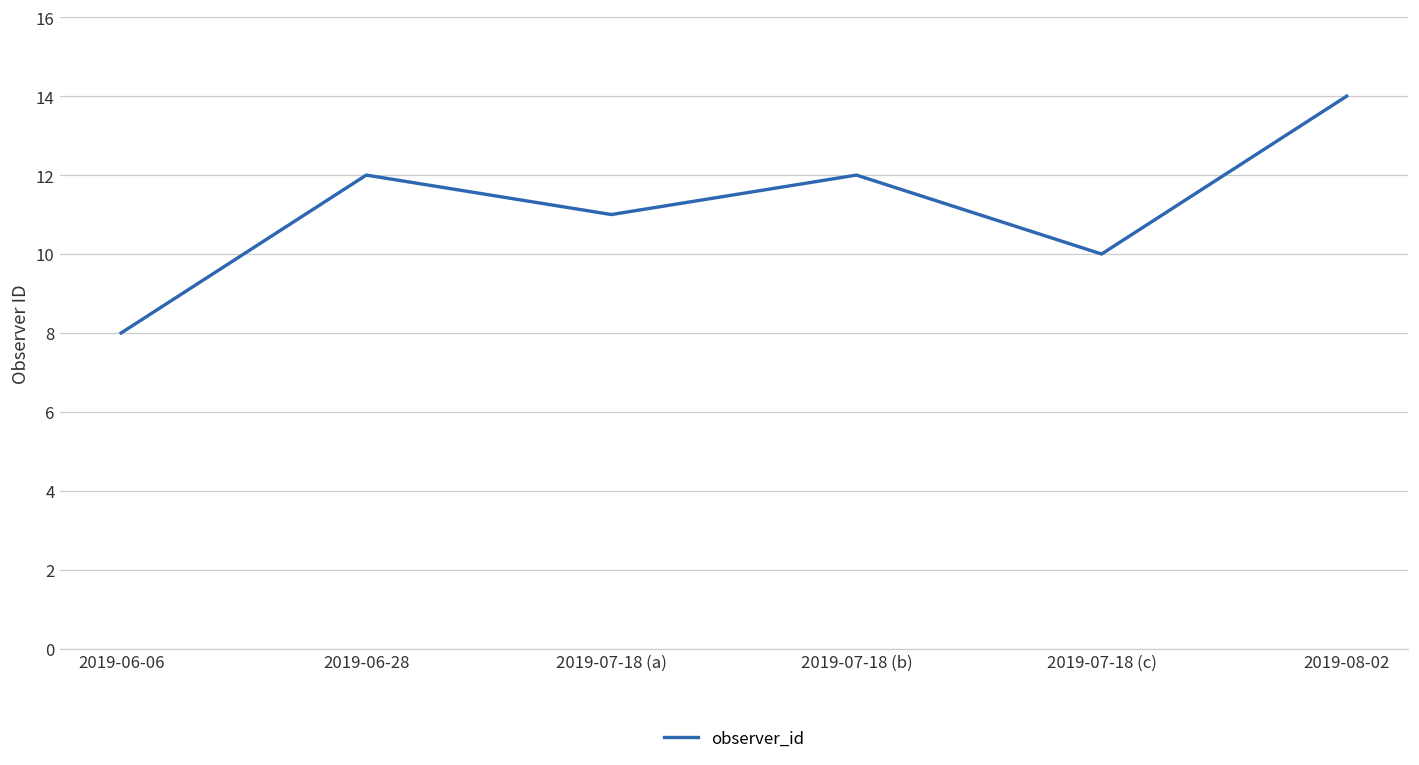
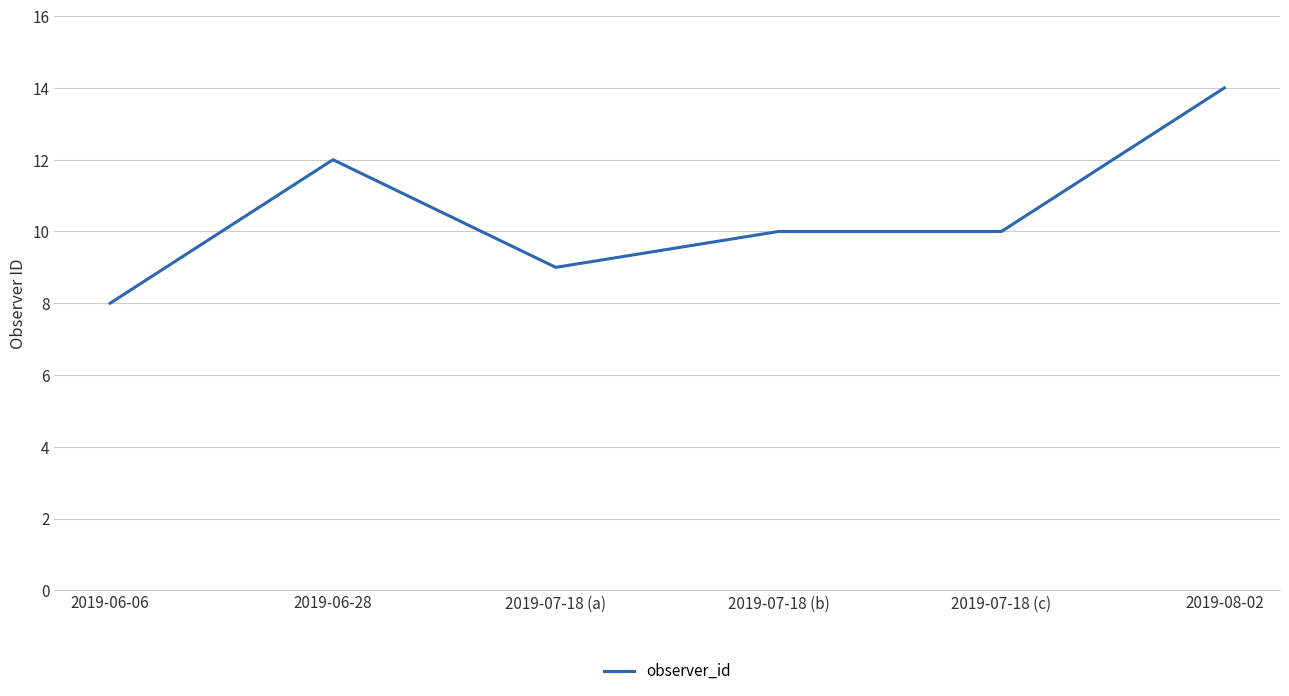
2019-07-18 (a): 11 -> 9
2019-07-18 (b): 12 -> 10
